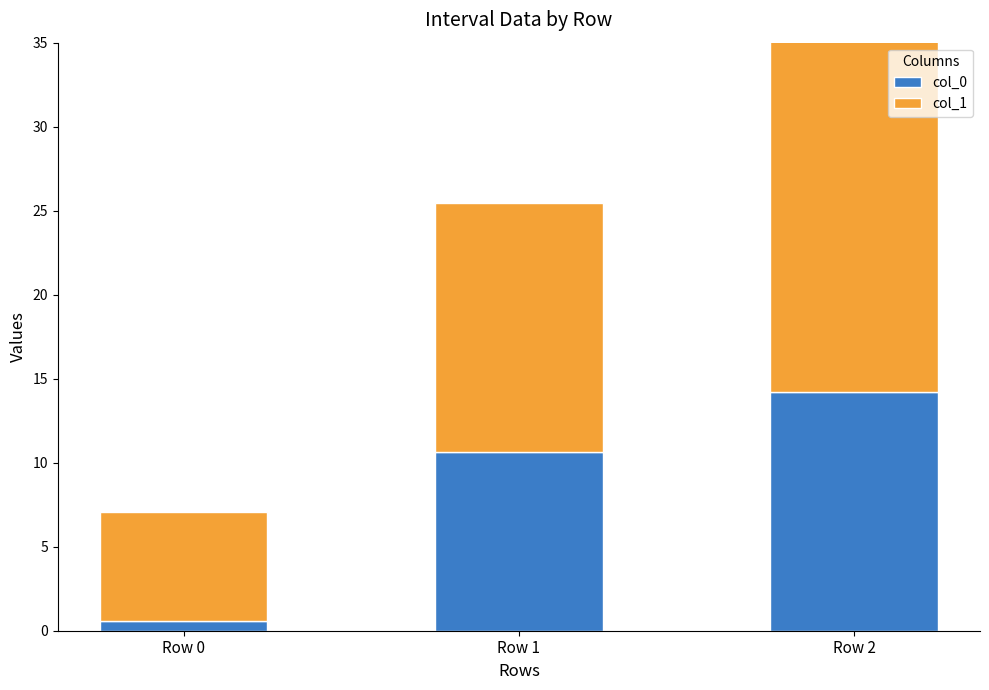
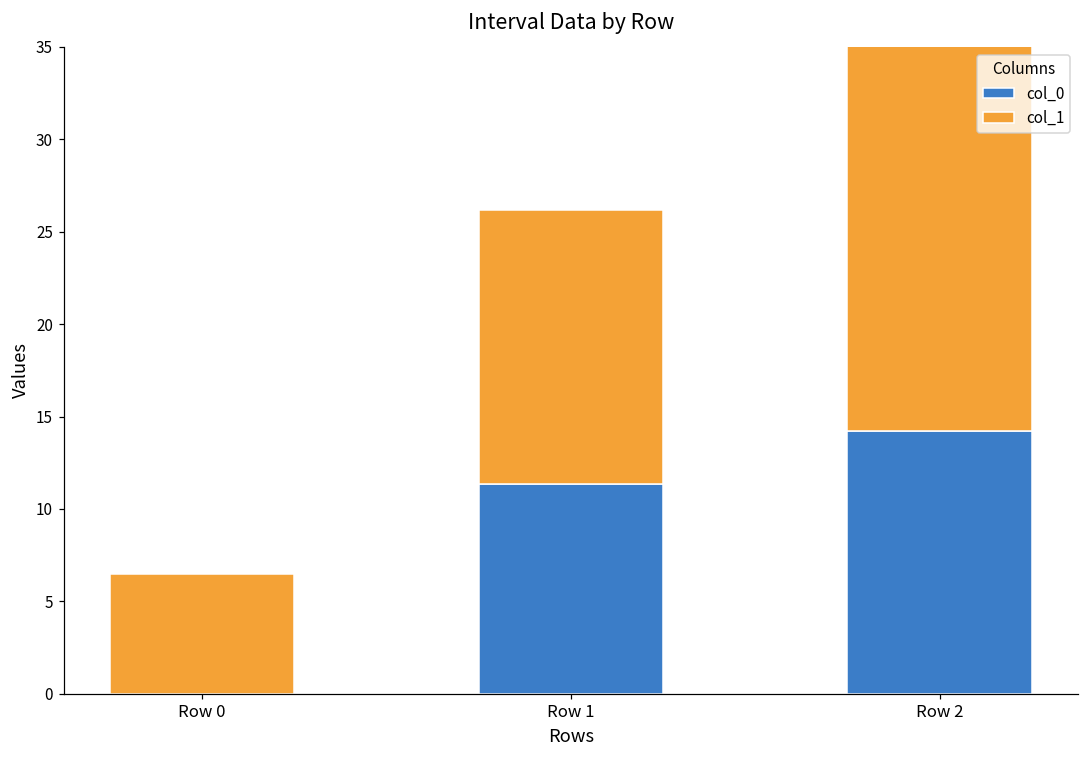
col_0, Row 0: 0.6 -> 0.0
col_0, Row 1: 10.6 -> 11.4
